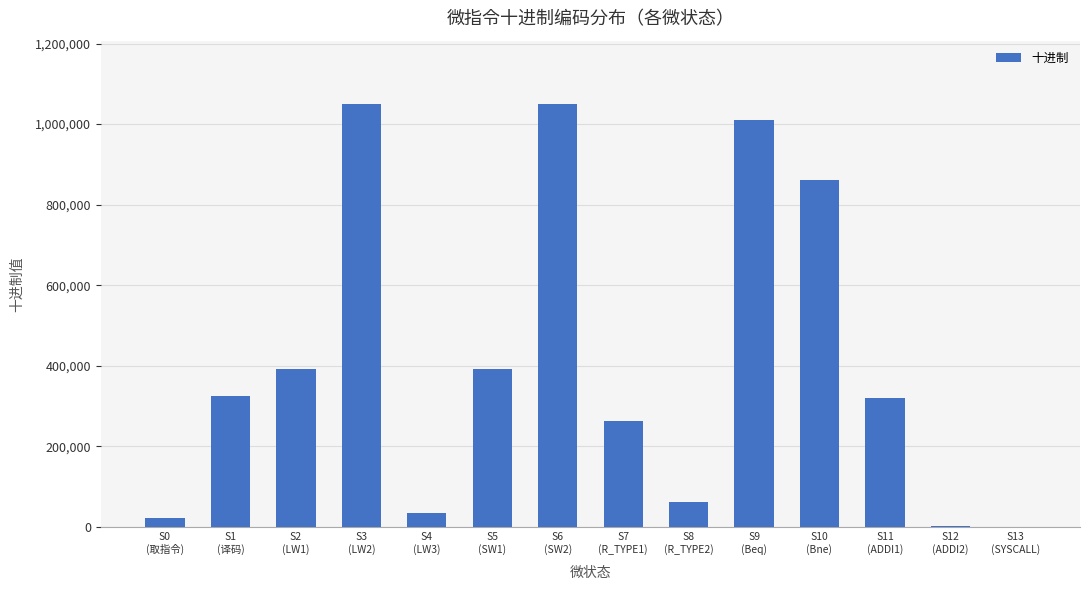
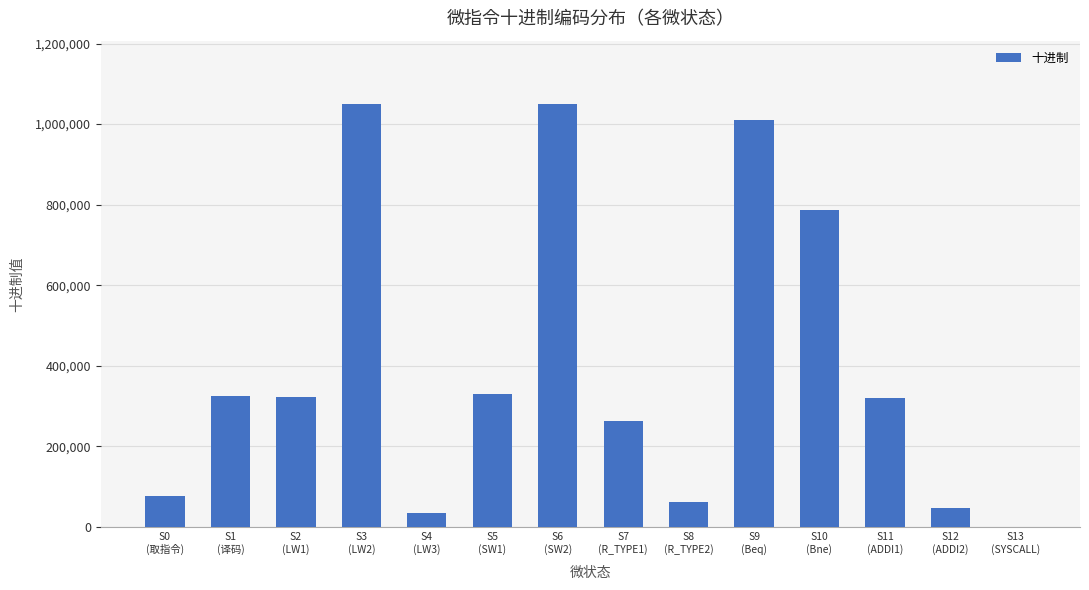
S0 (取指令): 20,000 -> 80,000
S2 (LW1): 390,000 -> 320,000
S5 (SW1): 390,000 -> 330,000
S10 (Bne): 860,000 -> 790,000
S12 (ADDI2): 0 -> 50,000
